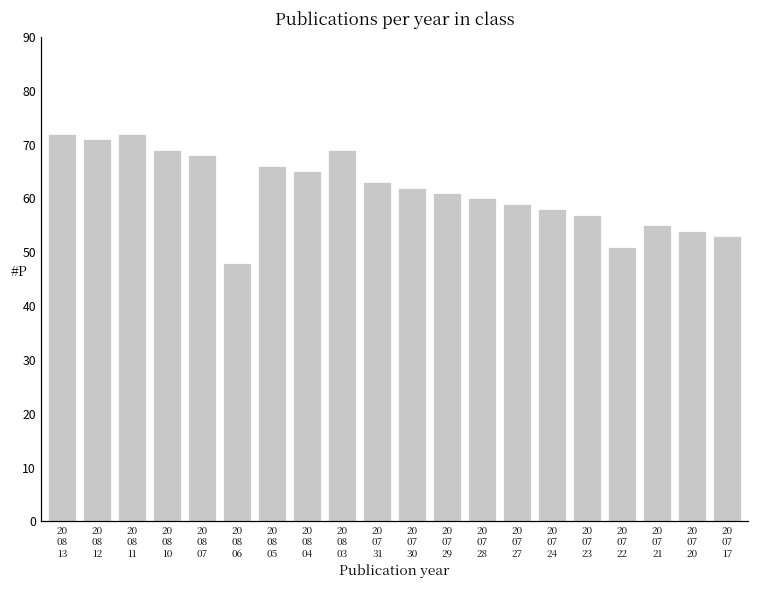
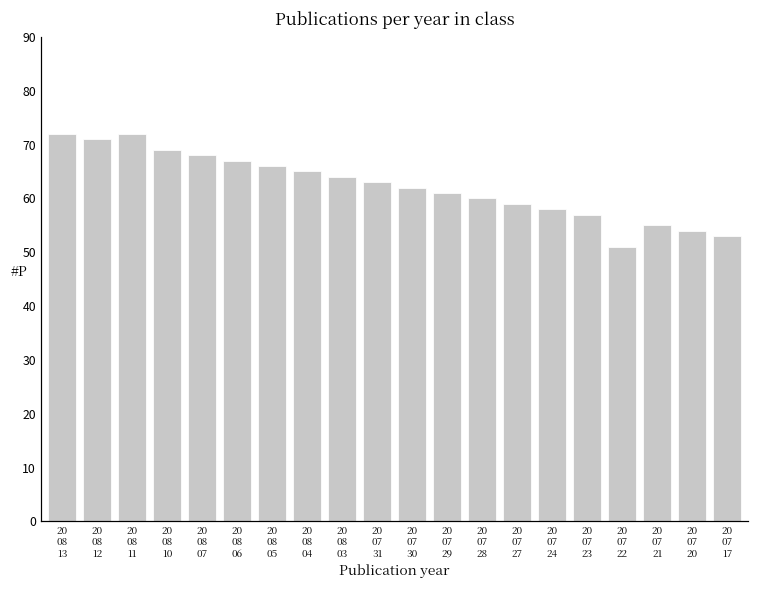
20 08 06: 48 -> 67
20 08 03: 69 -> 64
